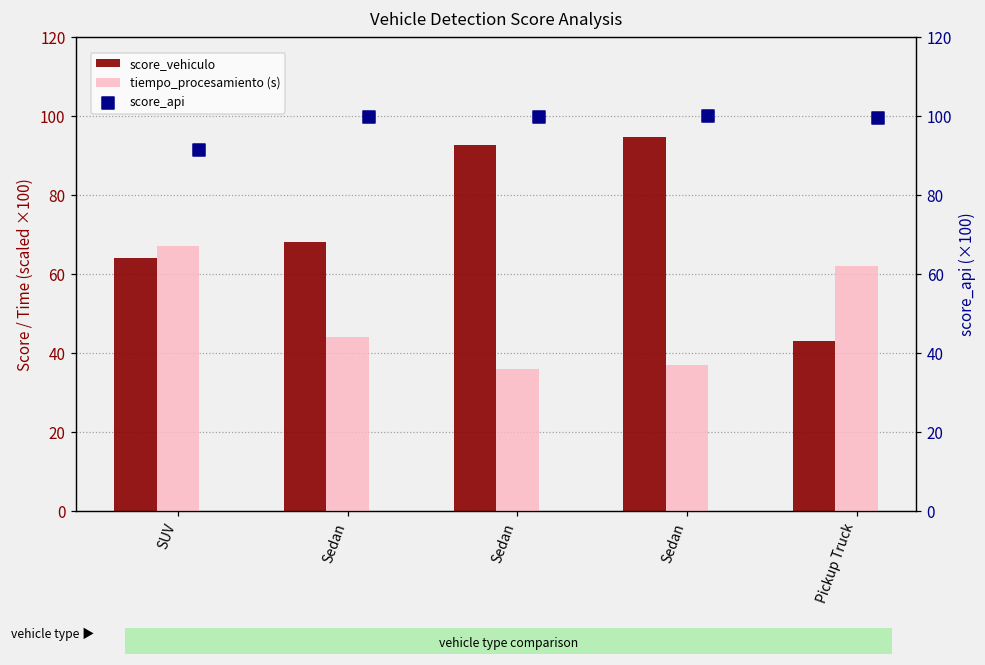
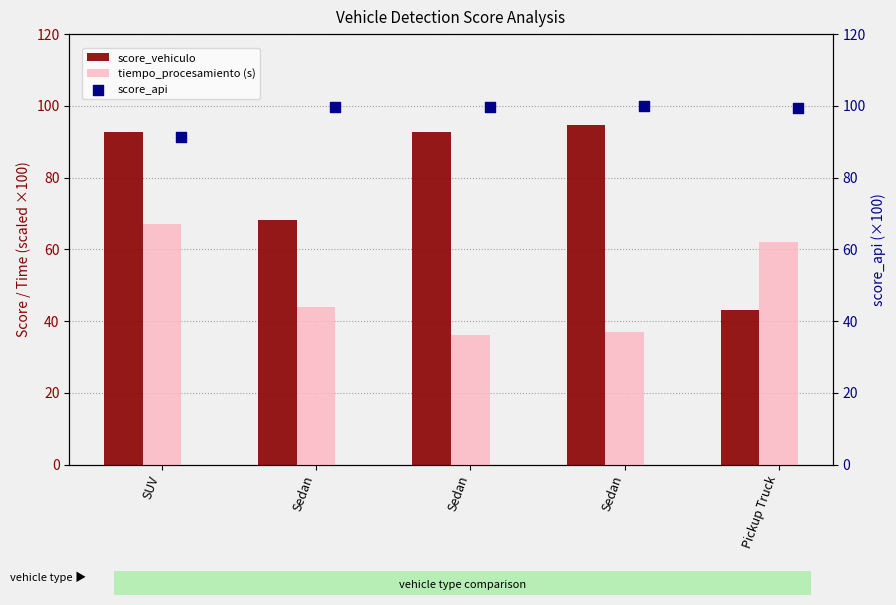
score_vehiculo, SUV: 64 -> 93
